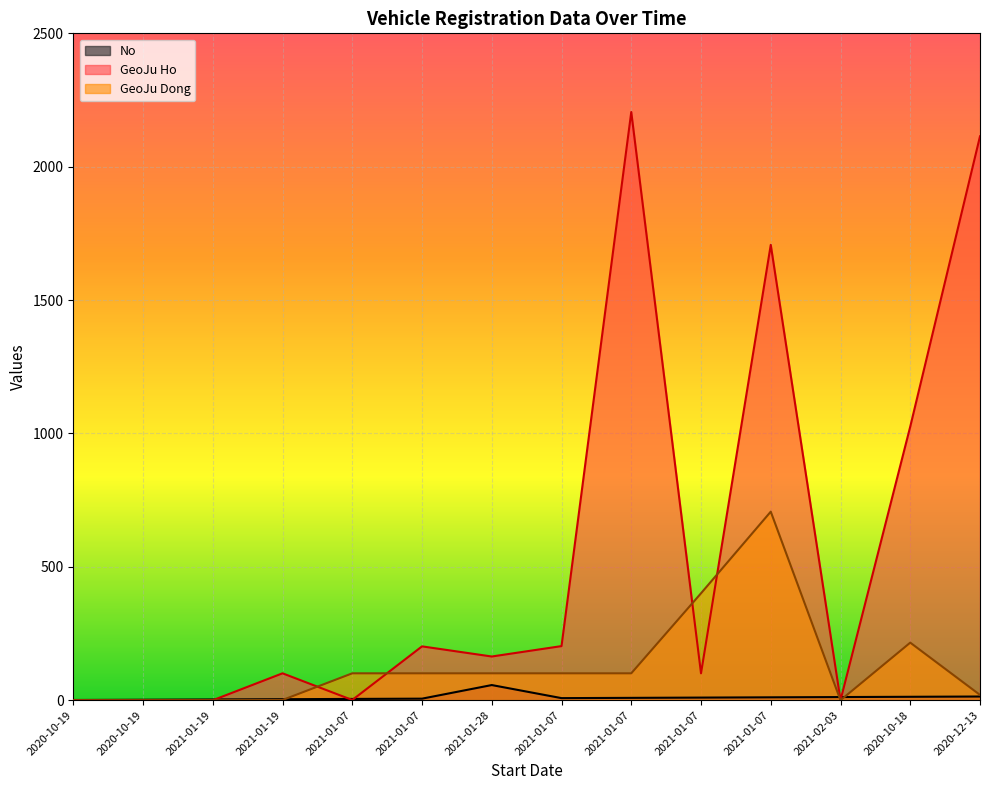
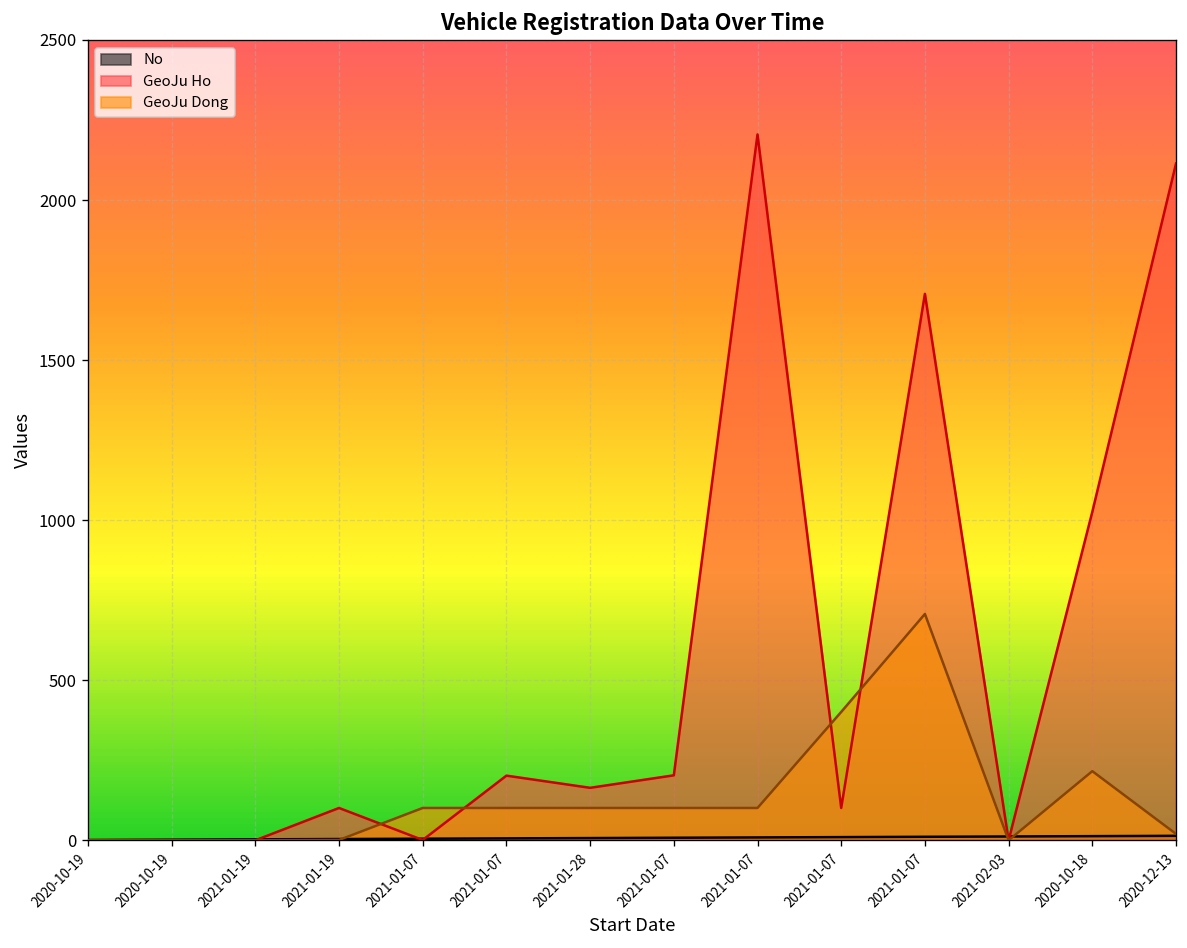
No, 2021-01-28: 60 -> 10
